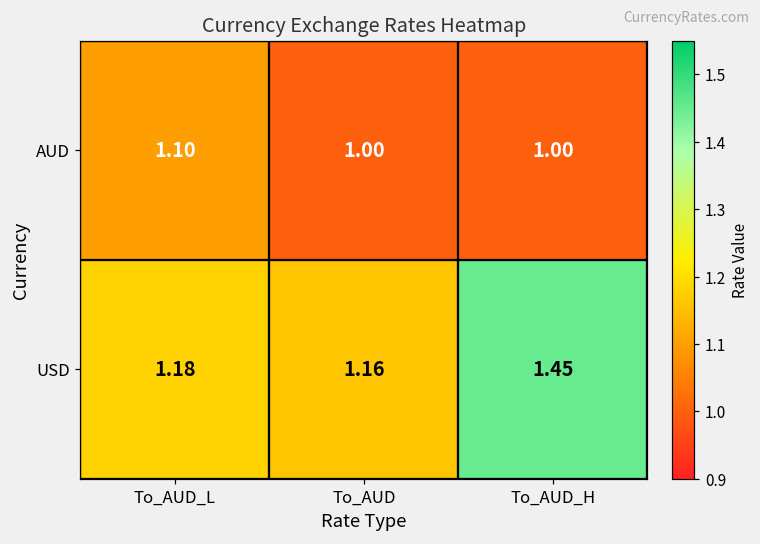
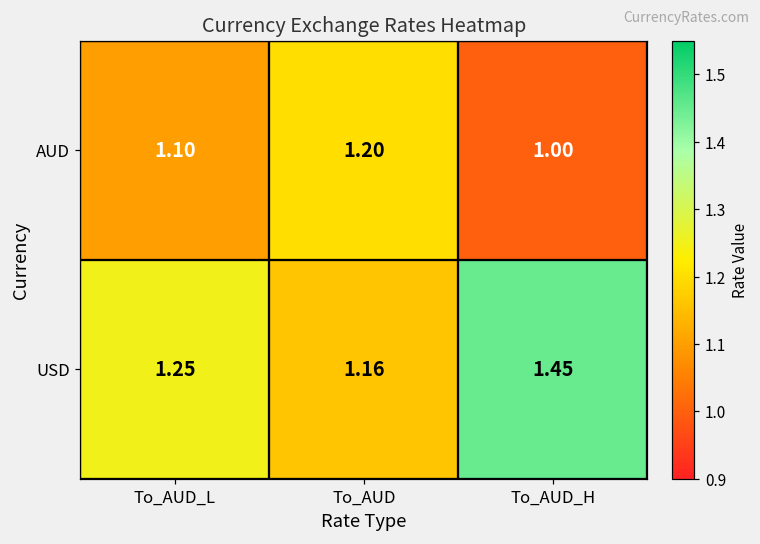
AUD, To_AUD: 1.00 -> 1.20
USD, To_AUD_L: 1.18 -> 1.25
